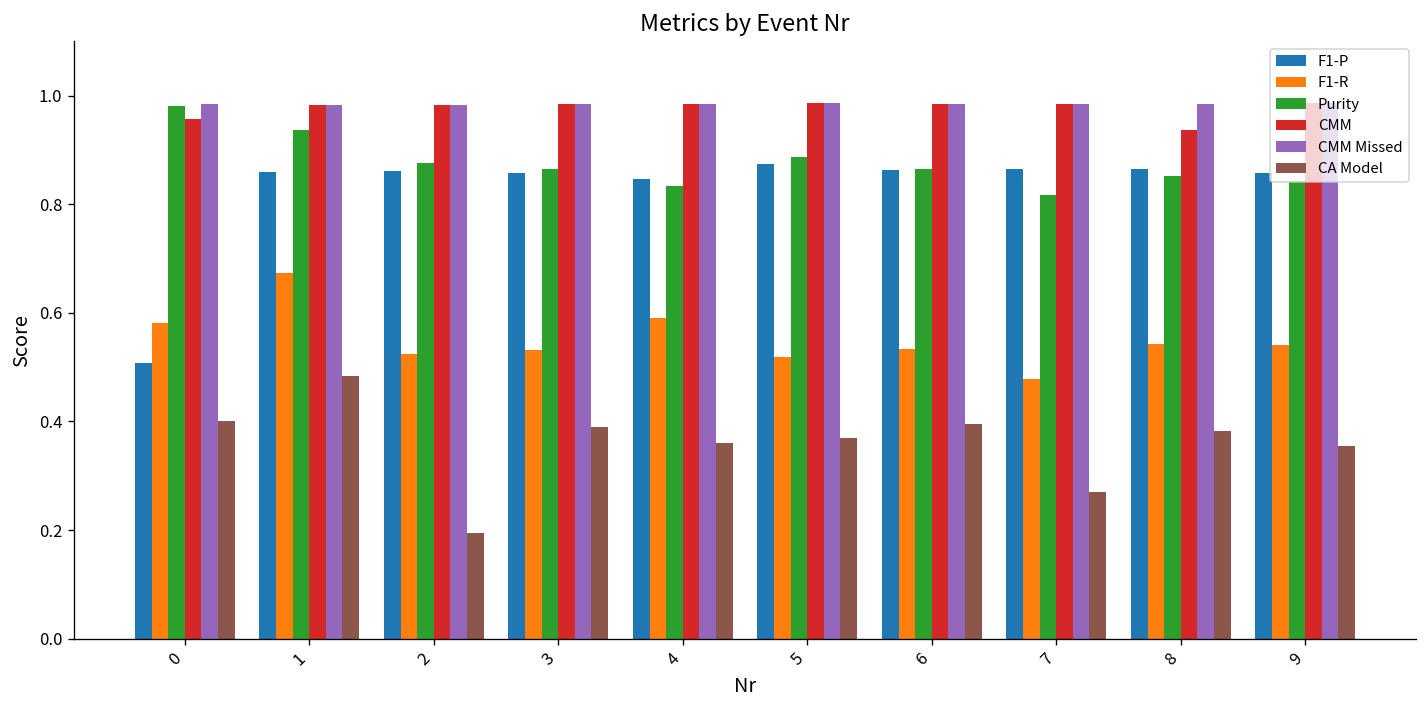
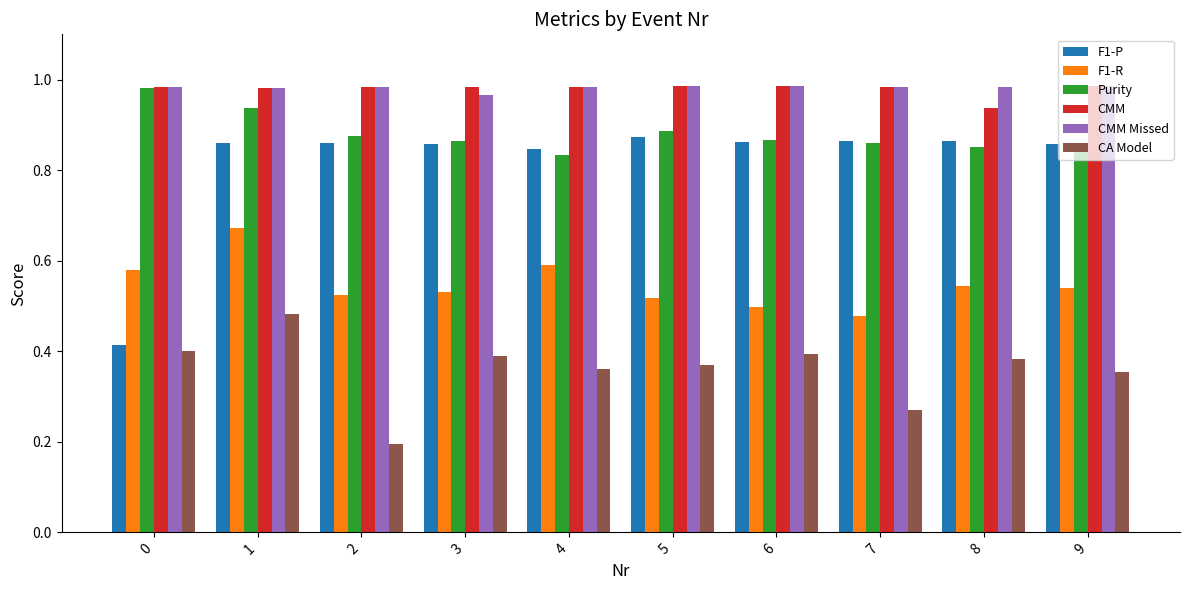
F1-P, 0: 0.51 -> 0.41
CMM, 0: 0.96 -> 0.98
CMM Missed, 3: 0.98 -> 0.97
F1-R, 6: 0.53 -> 0.50
Purity, 7: 0.82 -> 0.86
